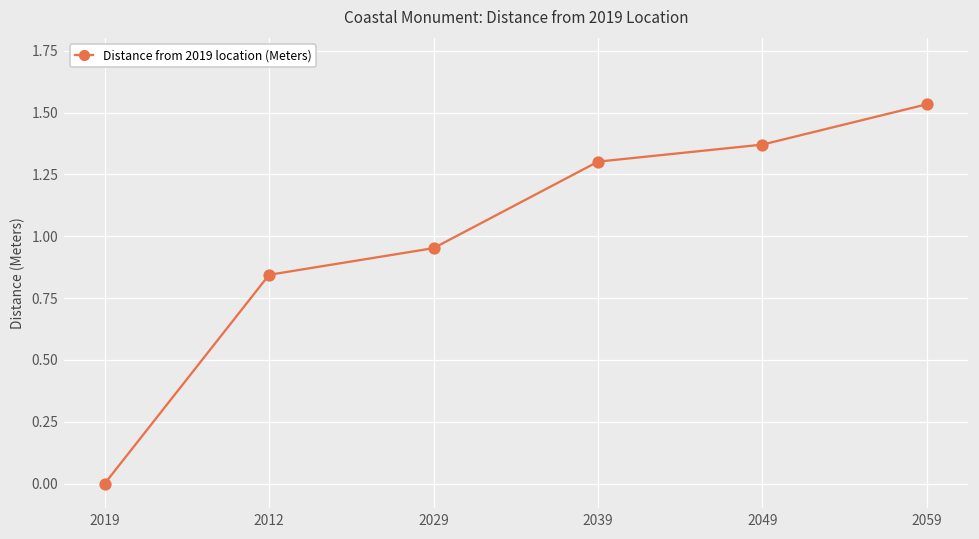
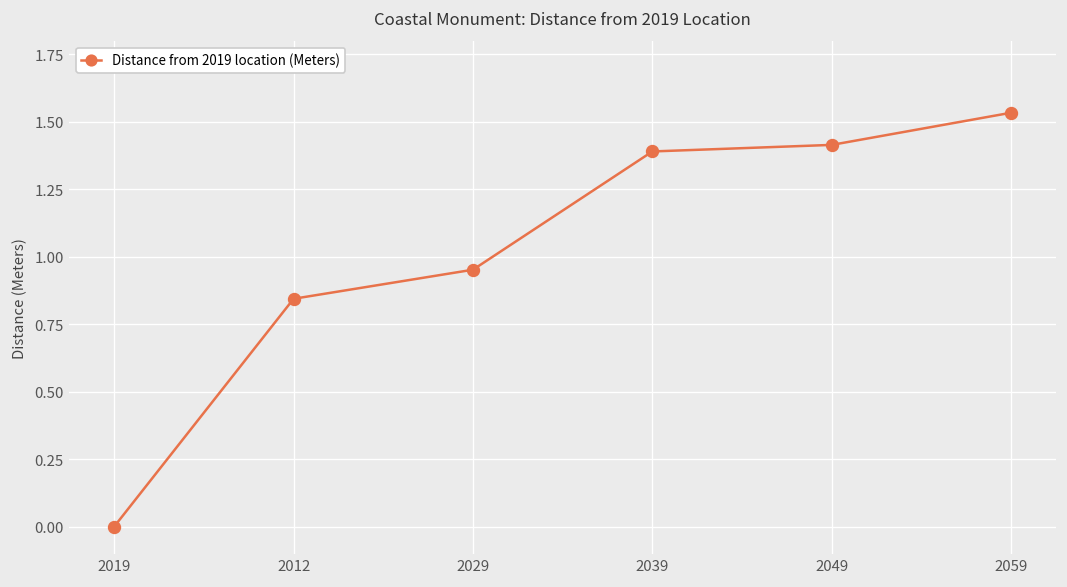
2039: 1.30 -> 1.39
2049: 1.37 -> 1.41
